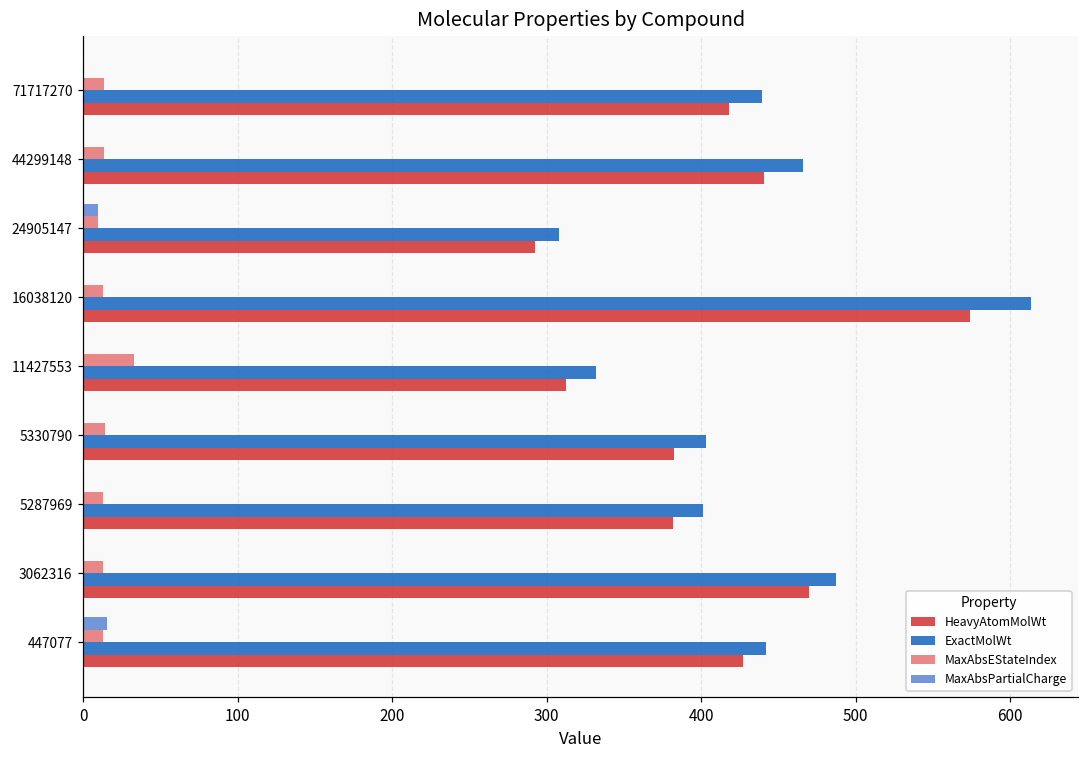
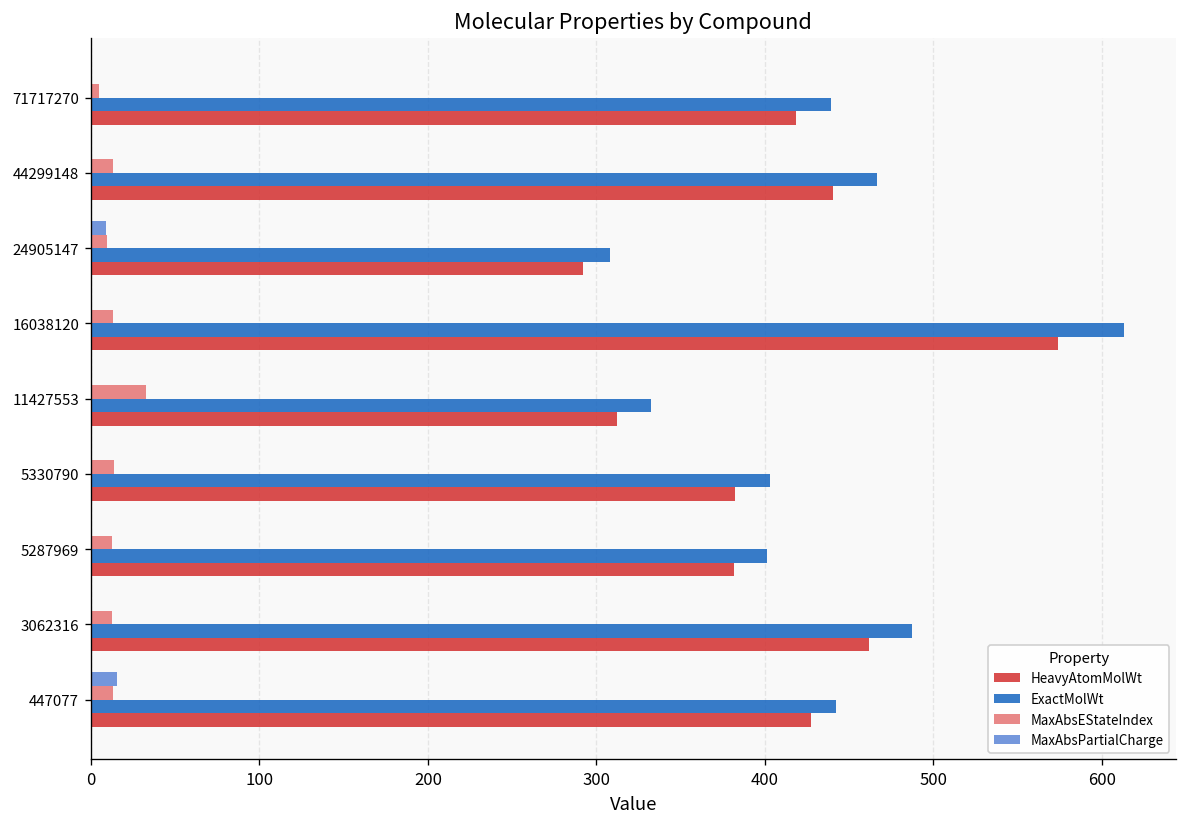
MaxAbsEStateIndex, 71717270: 13 -> 5
HeavyAtomMolWt, 3062316: 470 -> 462
